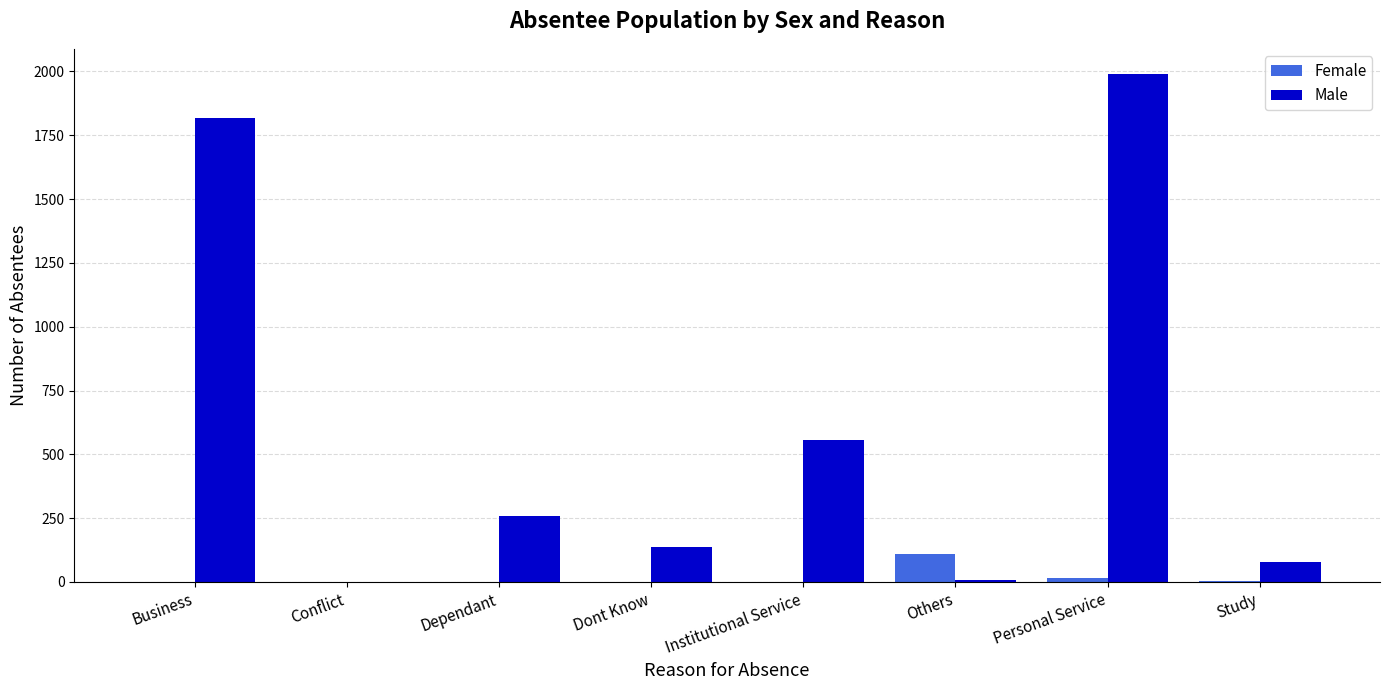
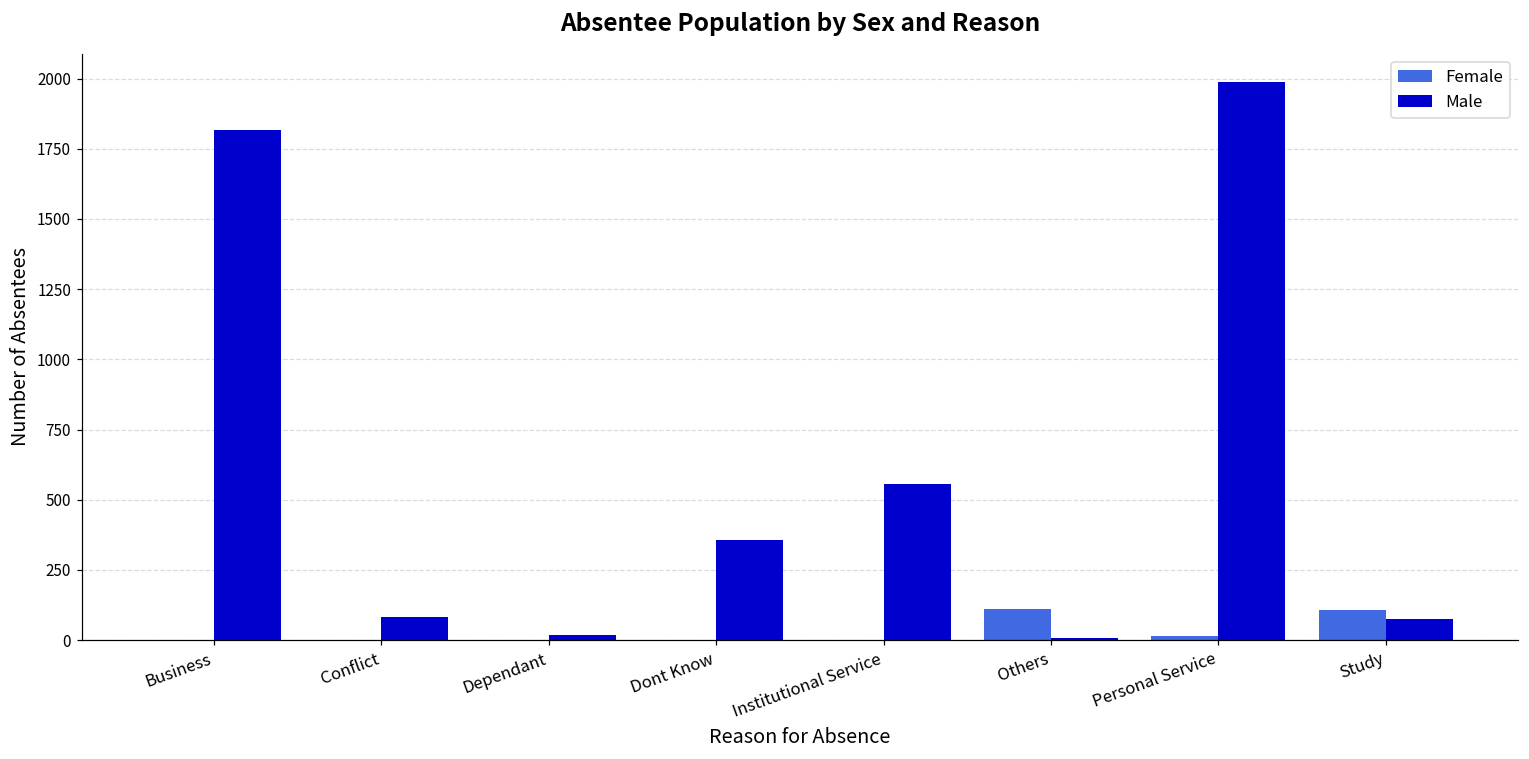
Male, Conflict: 0 -> 80
Male, Dependant: 260 -> 20
Male, Dont Know: 140 -> 360
Female, Study: 10 -> 110
